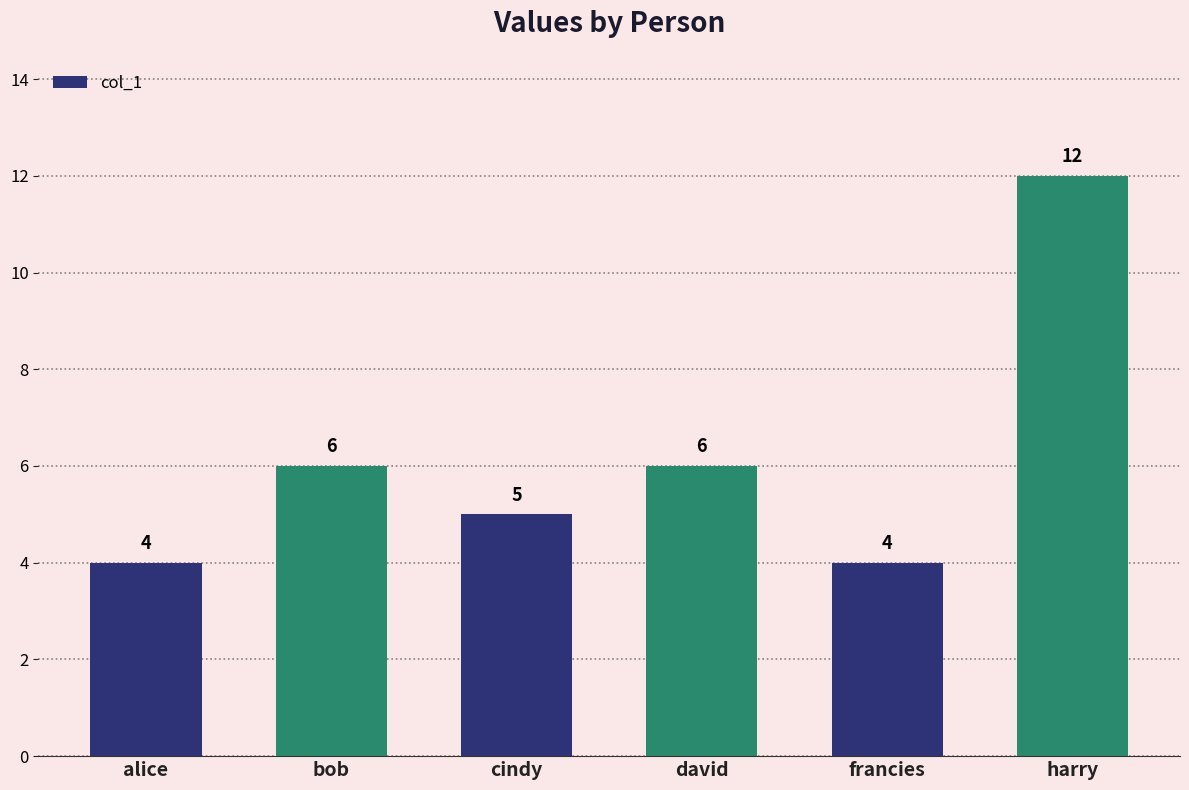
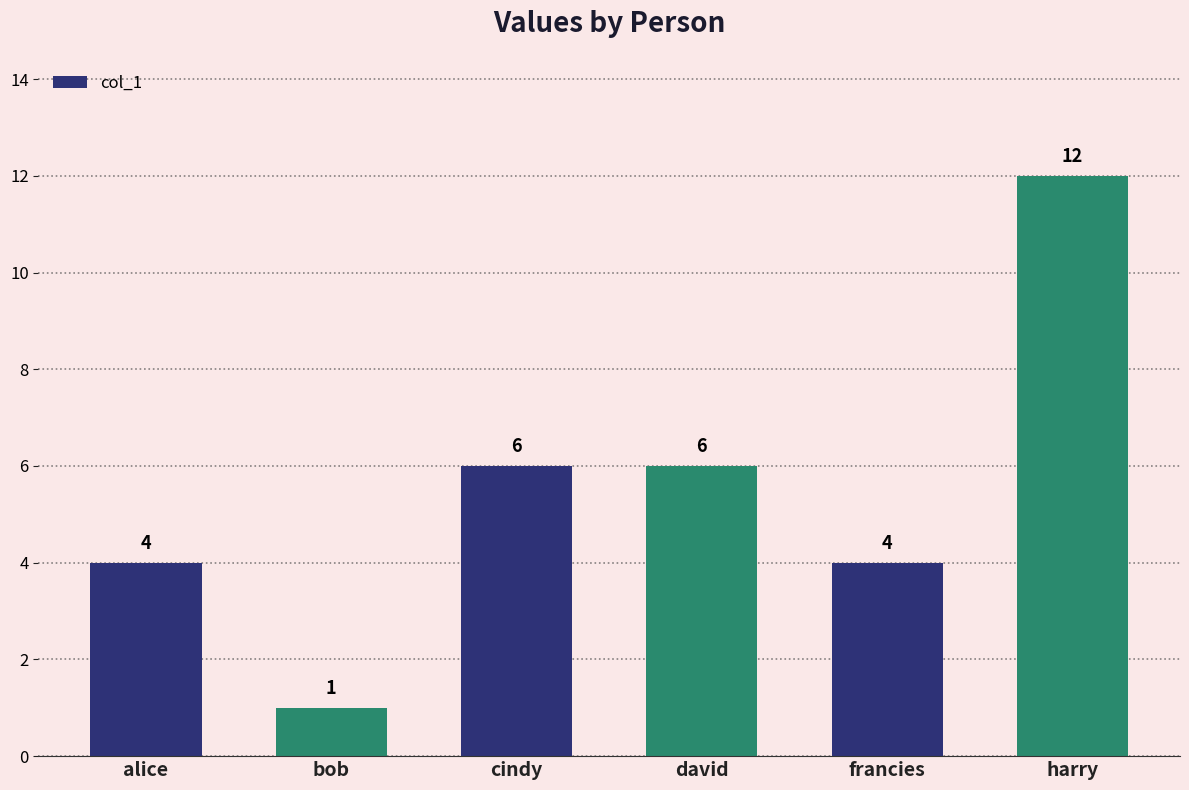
bob: 6 -> 1
cindy: 5 -> 6
